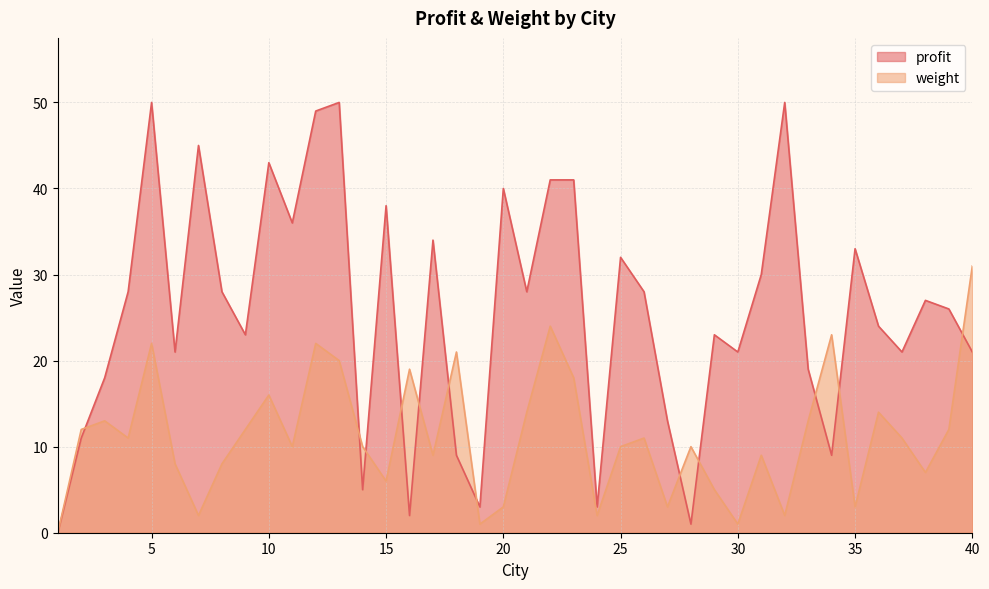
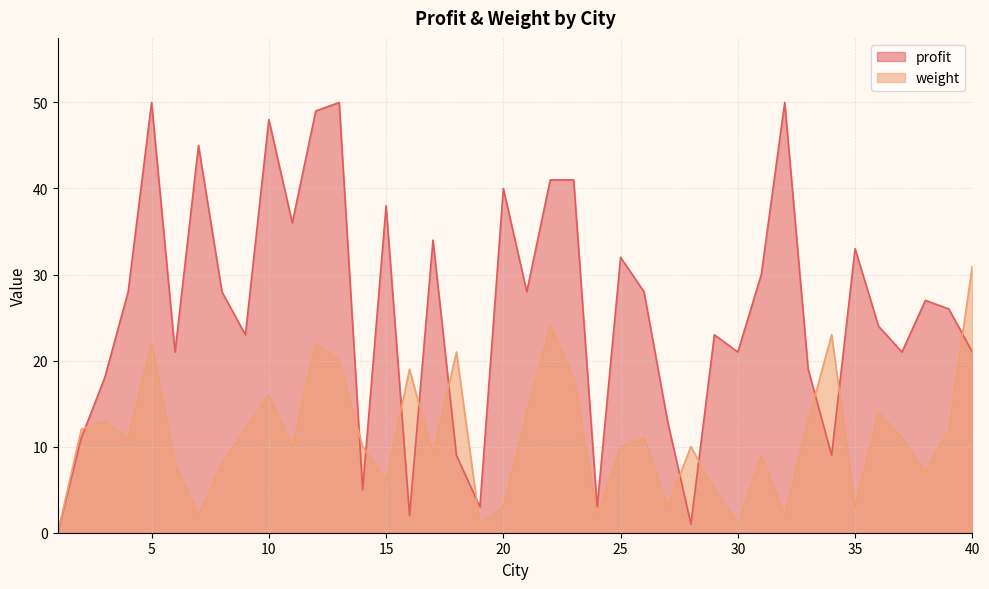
profit, 10: 43 -> 48
